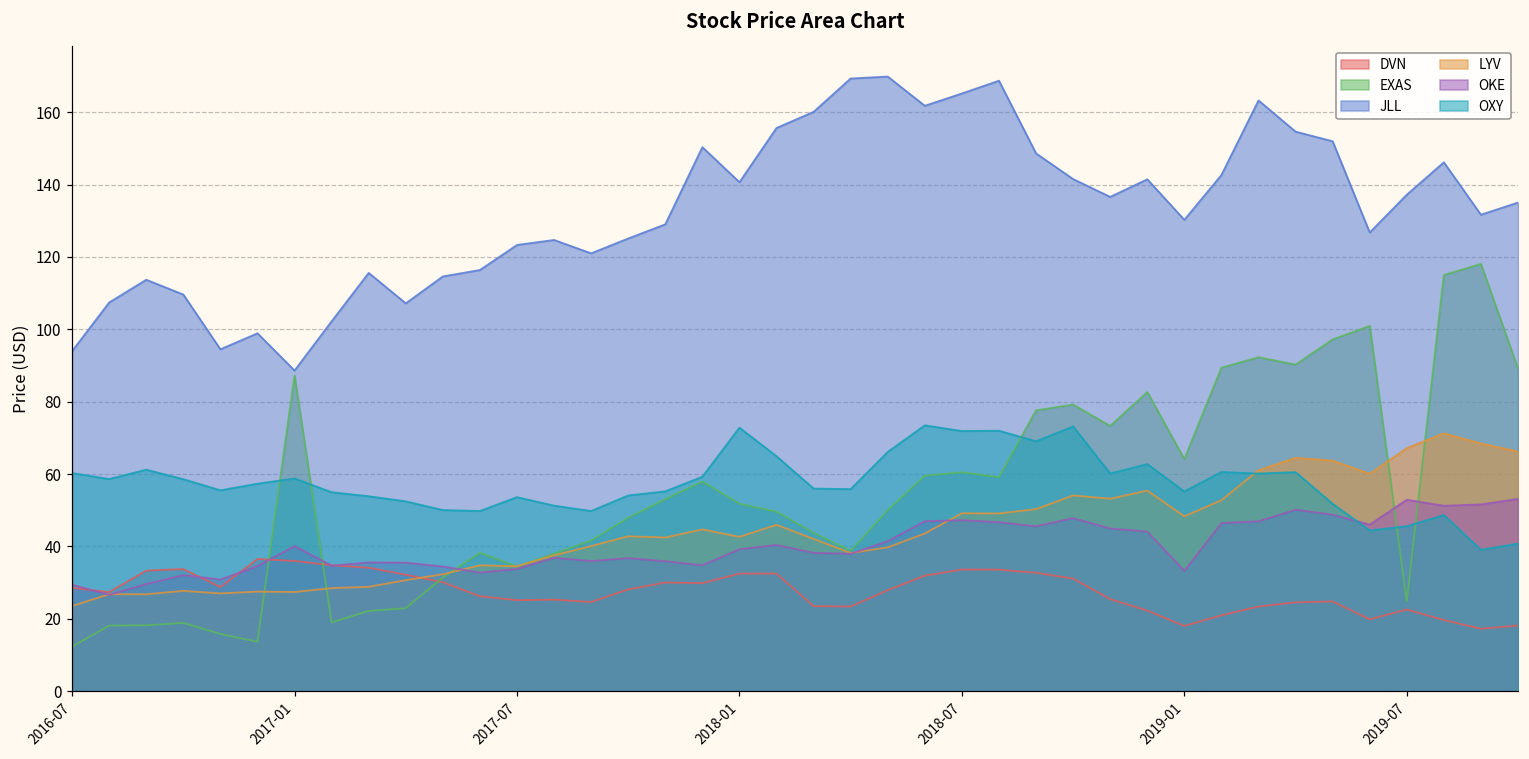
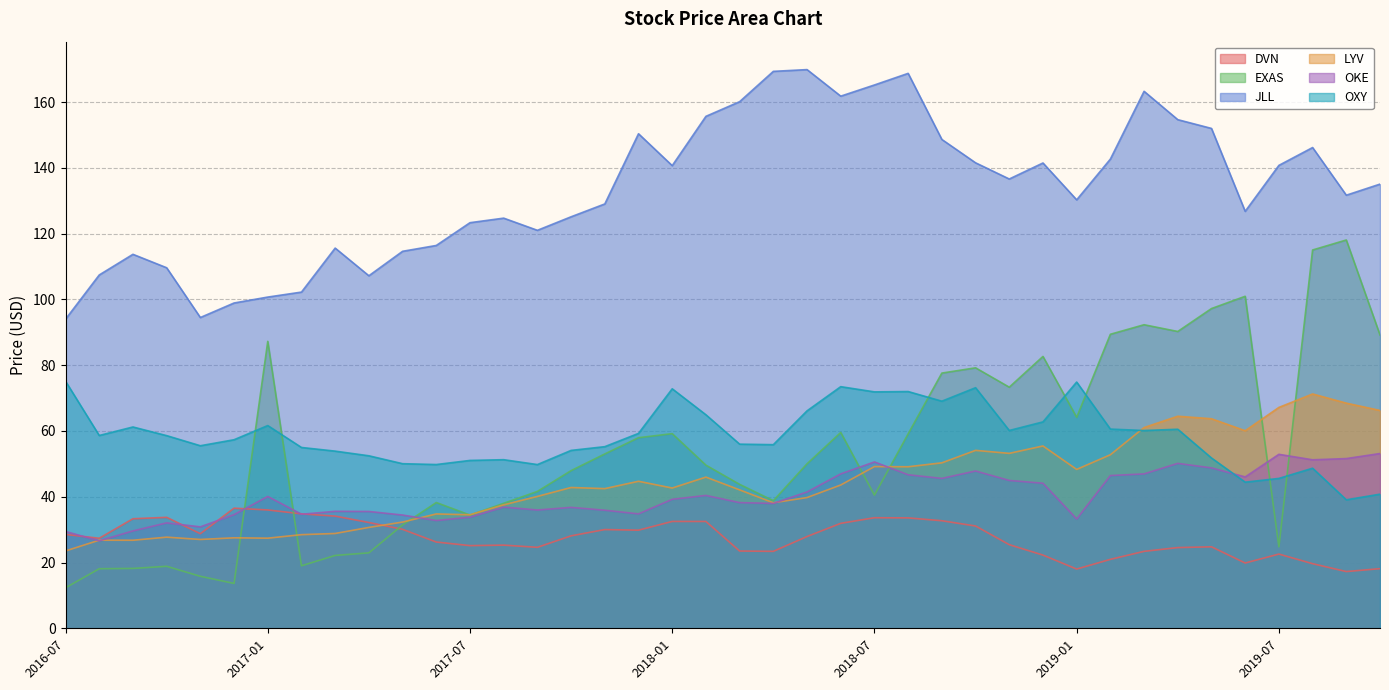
OXY, 2016-07: 60 -> 75
JLL, 2017-01: 89 -> 101
OXY, 2017-01: 59 -> 62
OXY, 2017-07: 54 -> 51
EXAS, 2018-01: 52 -> 59
EXAS, 2018-07: 61 -> 41
OKE, 2018-07: 47 -> 51
OXY, 2019-01: 55 -> 75
JLL, 2019-07: 137 -> 141
